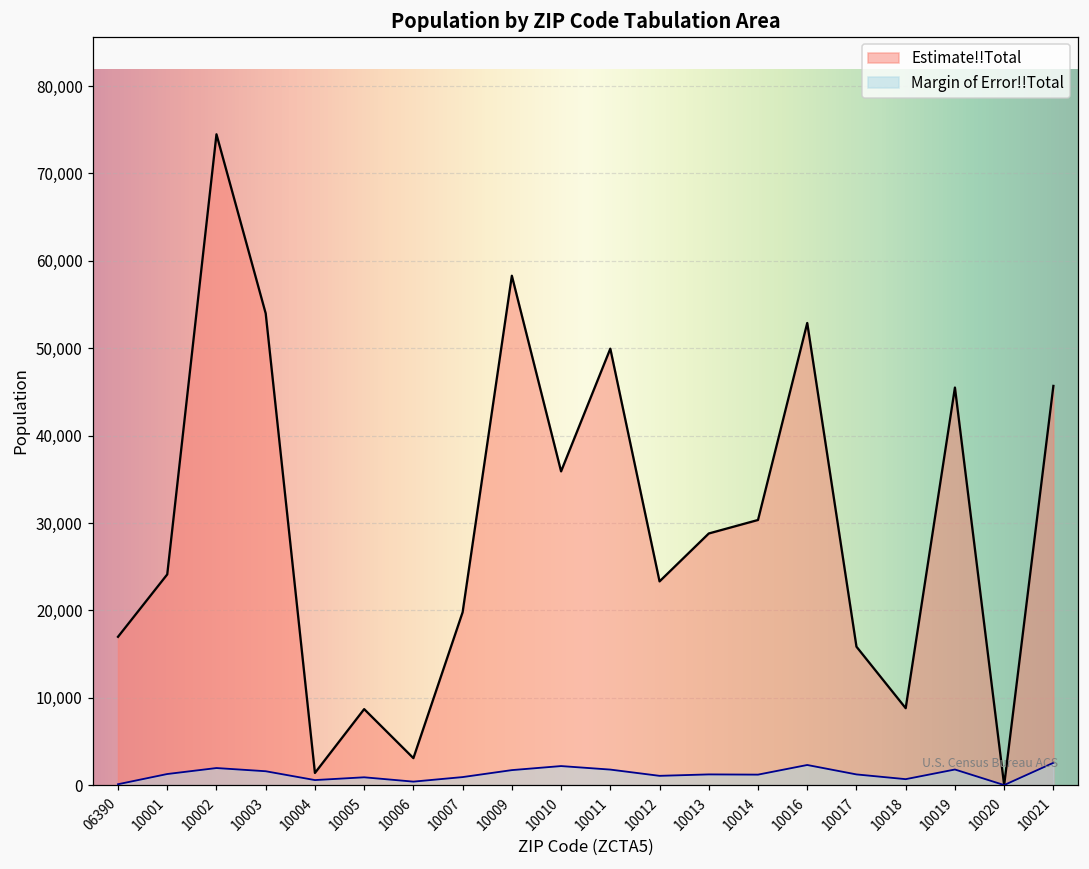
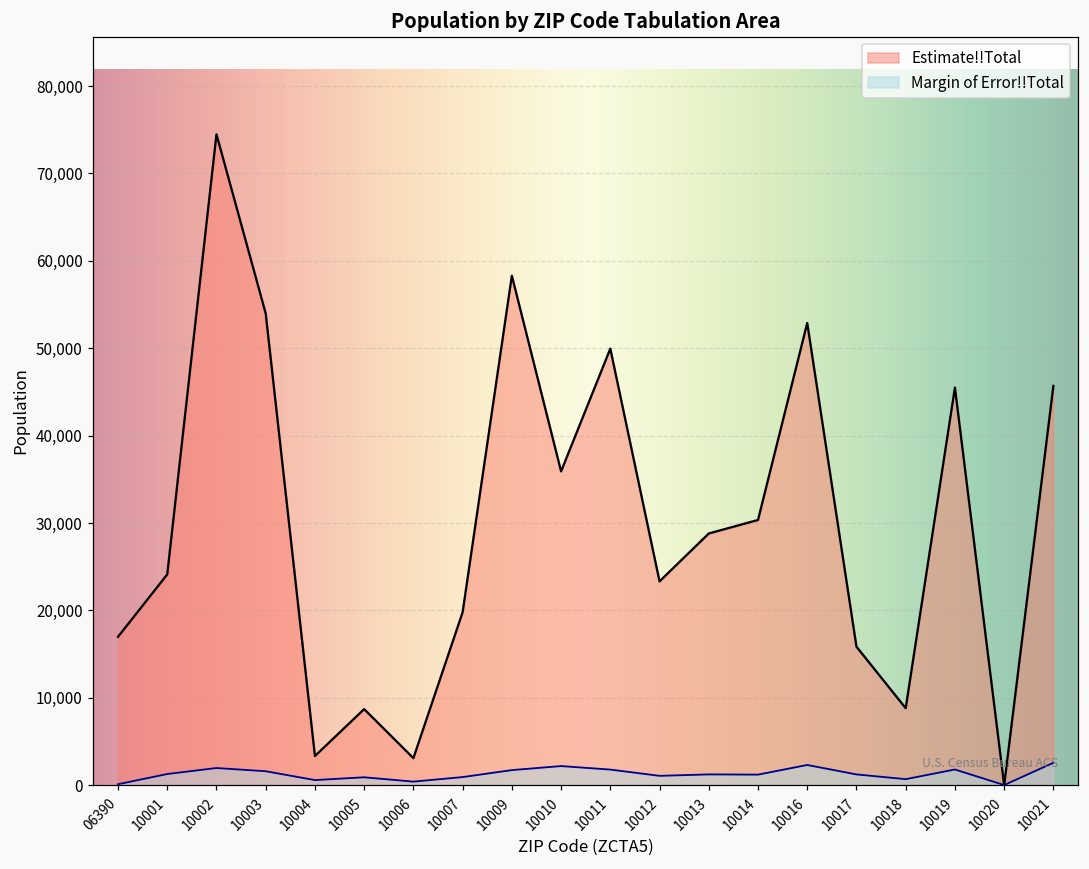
Estimate!!Total, 10004: 1,000 -> 3,000
